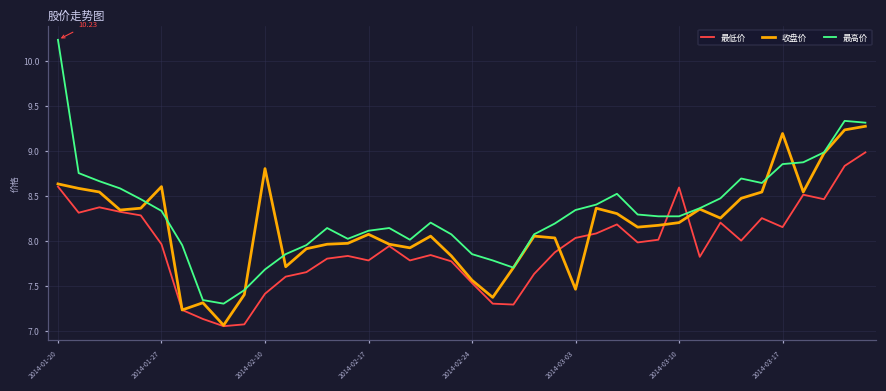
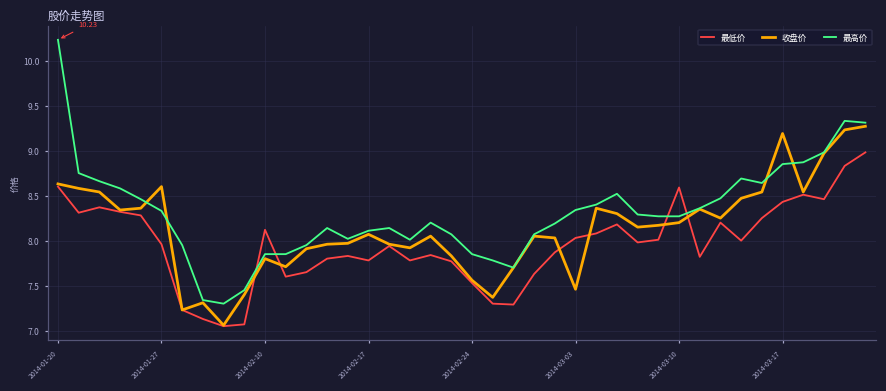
最低价, 2014-02-10: 7.4 -> 8.1
收盘价, 2014-02-10: 8.8 -> 7.8
最高价, 2014-02-10: 7.7 -> 7.9
最低价, 2014-03-17: 8.2 -> 8.4
